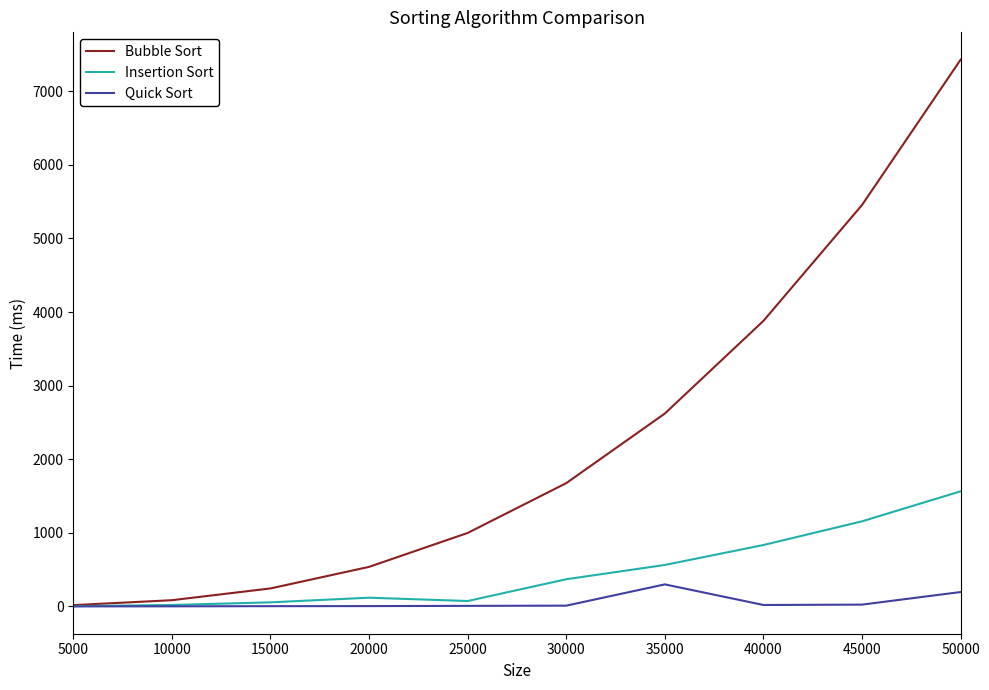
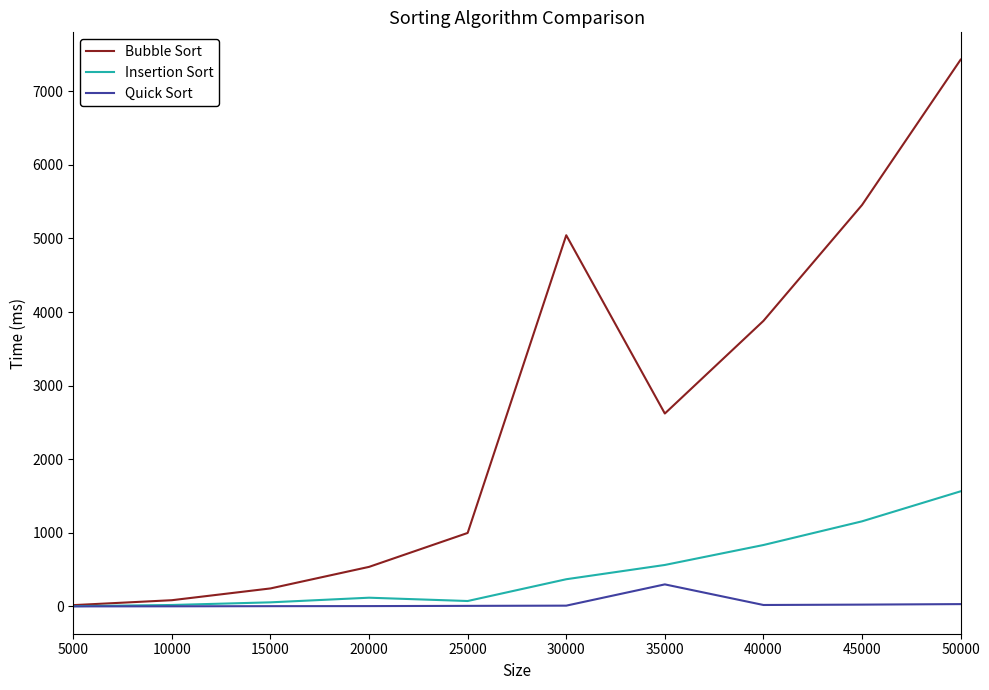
Bubble Sort, 30000: 1700 -> 5000
Quick Sort, 50000: 200 -> 0
